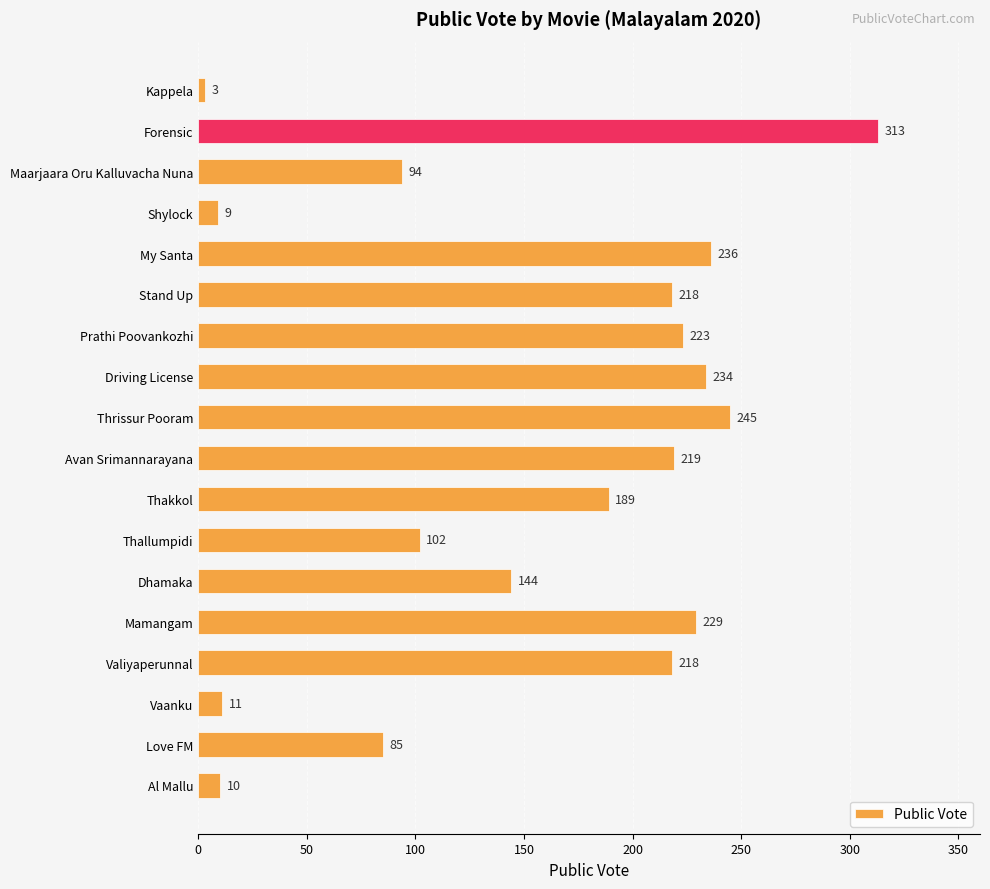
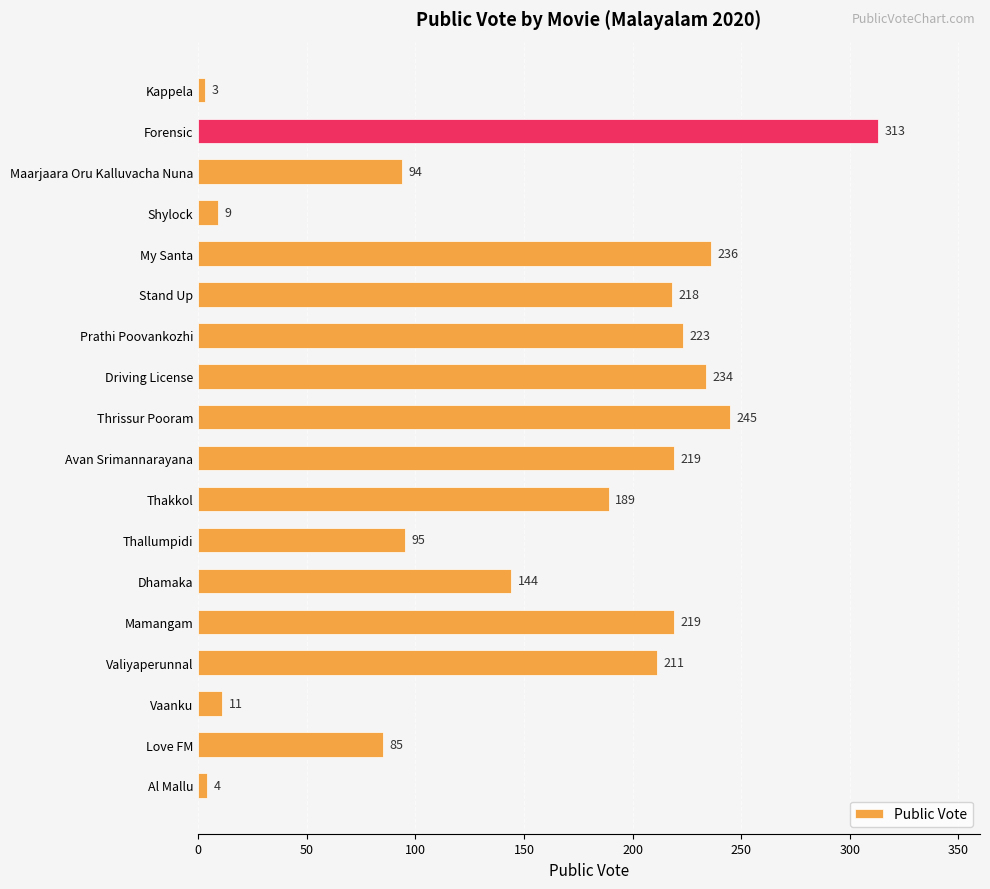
Thallumpidi: 102 -> 95
Mamangam: 229 -> 219
Valiyaperunnal: 218 -> 211
Al Mallu: 10 -> 4
